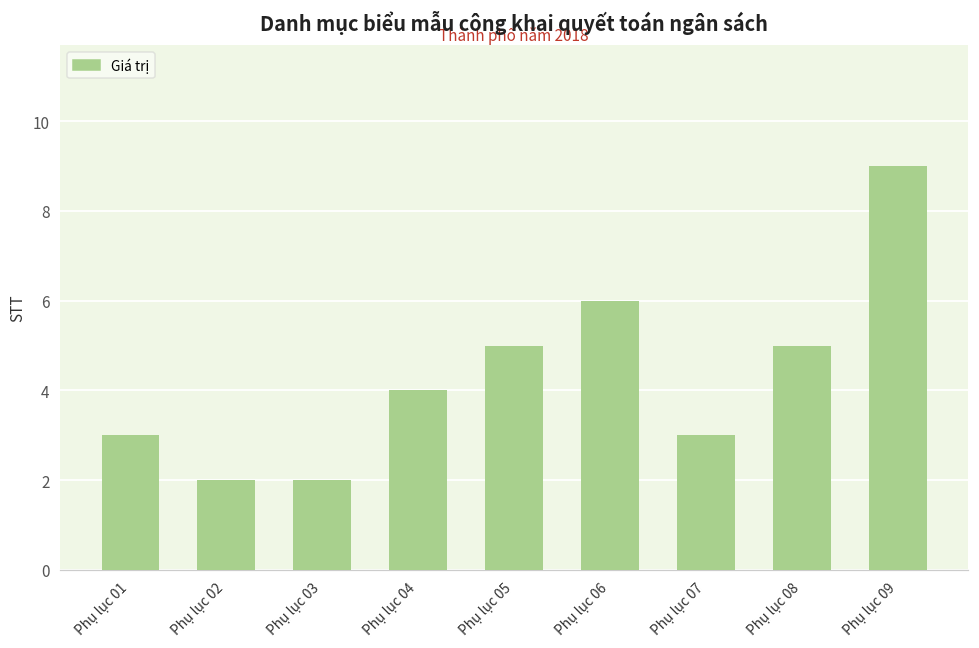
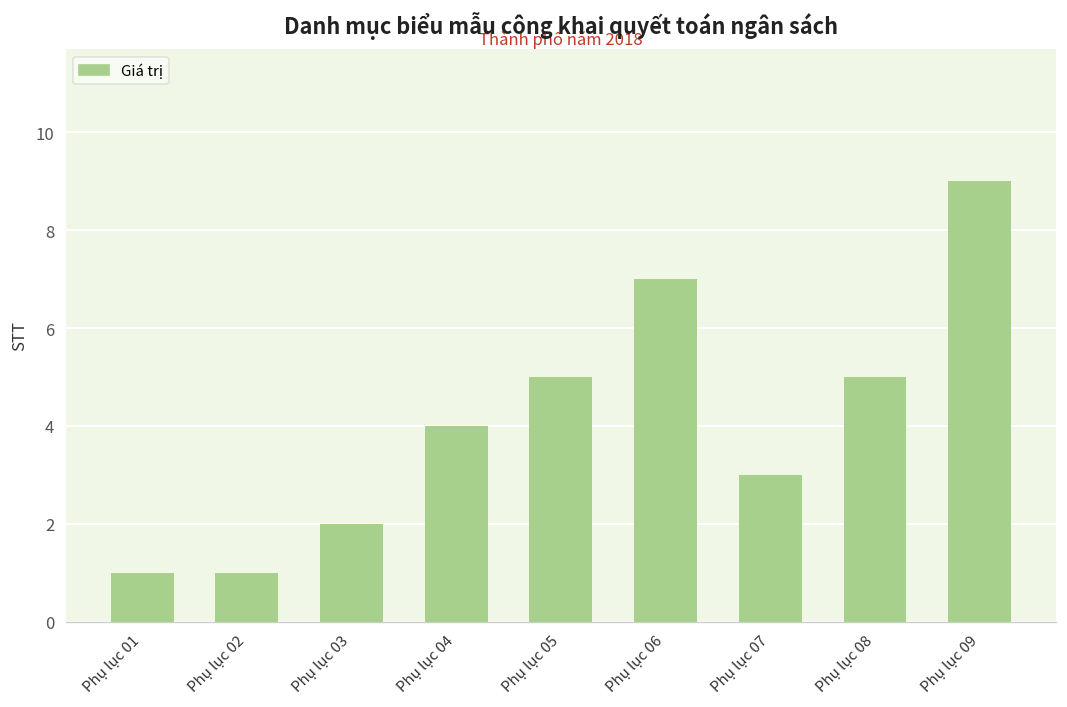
Phụ lục 01: 3 -> 1
Phụ lục 02: 2 -> 1
Phụ lục 06: 6 -> 7
